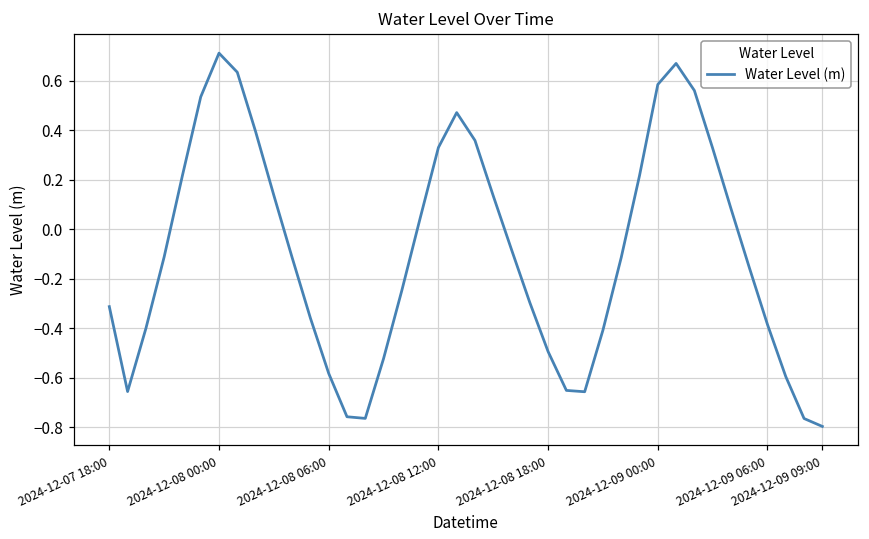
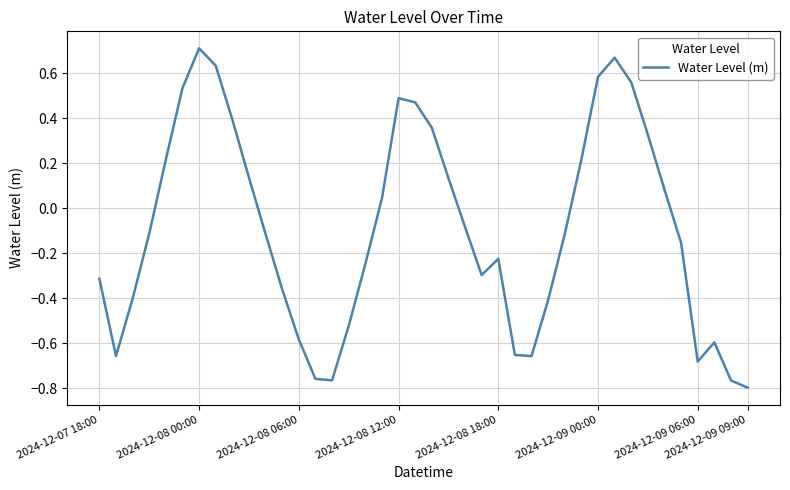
2024-12-08 12:00: 0.33 -> 0.49
2024-12-08 18:00: -0.49 -> -0.22
2024-12-09 06:00: -0.39 -> -0.68
